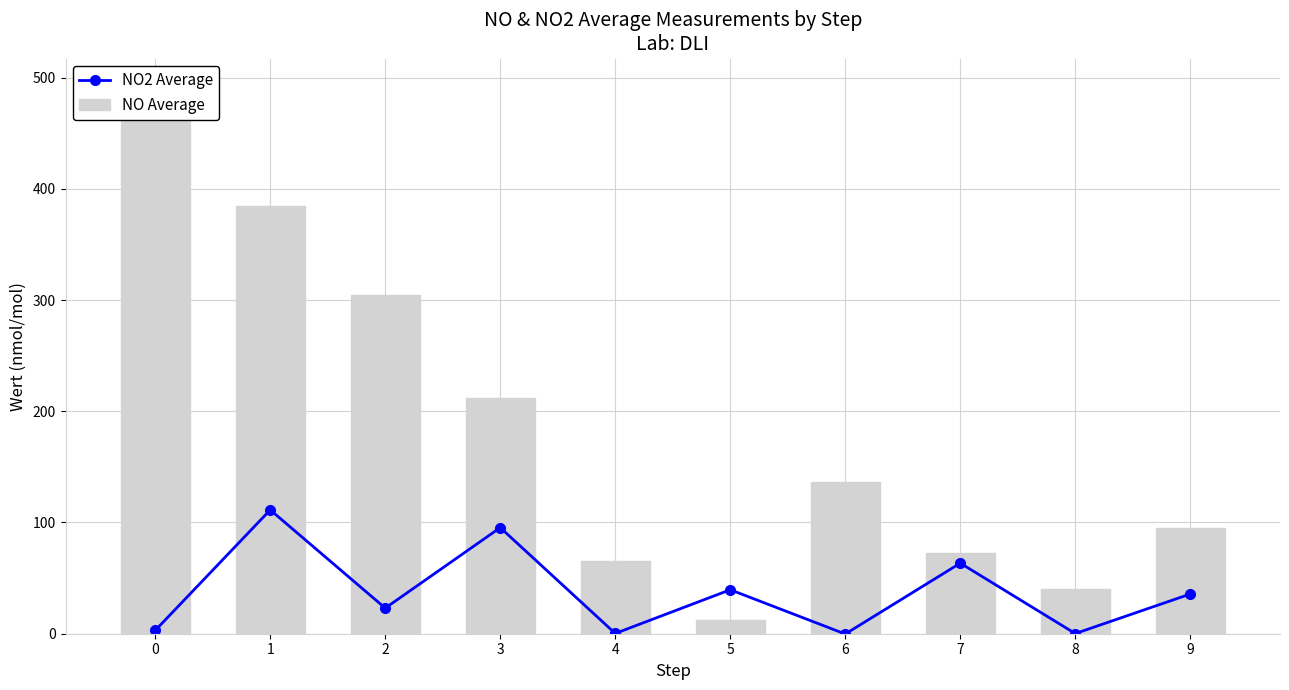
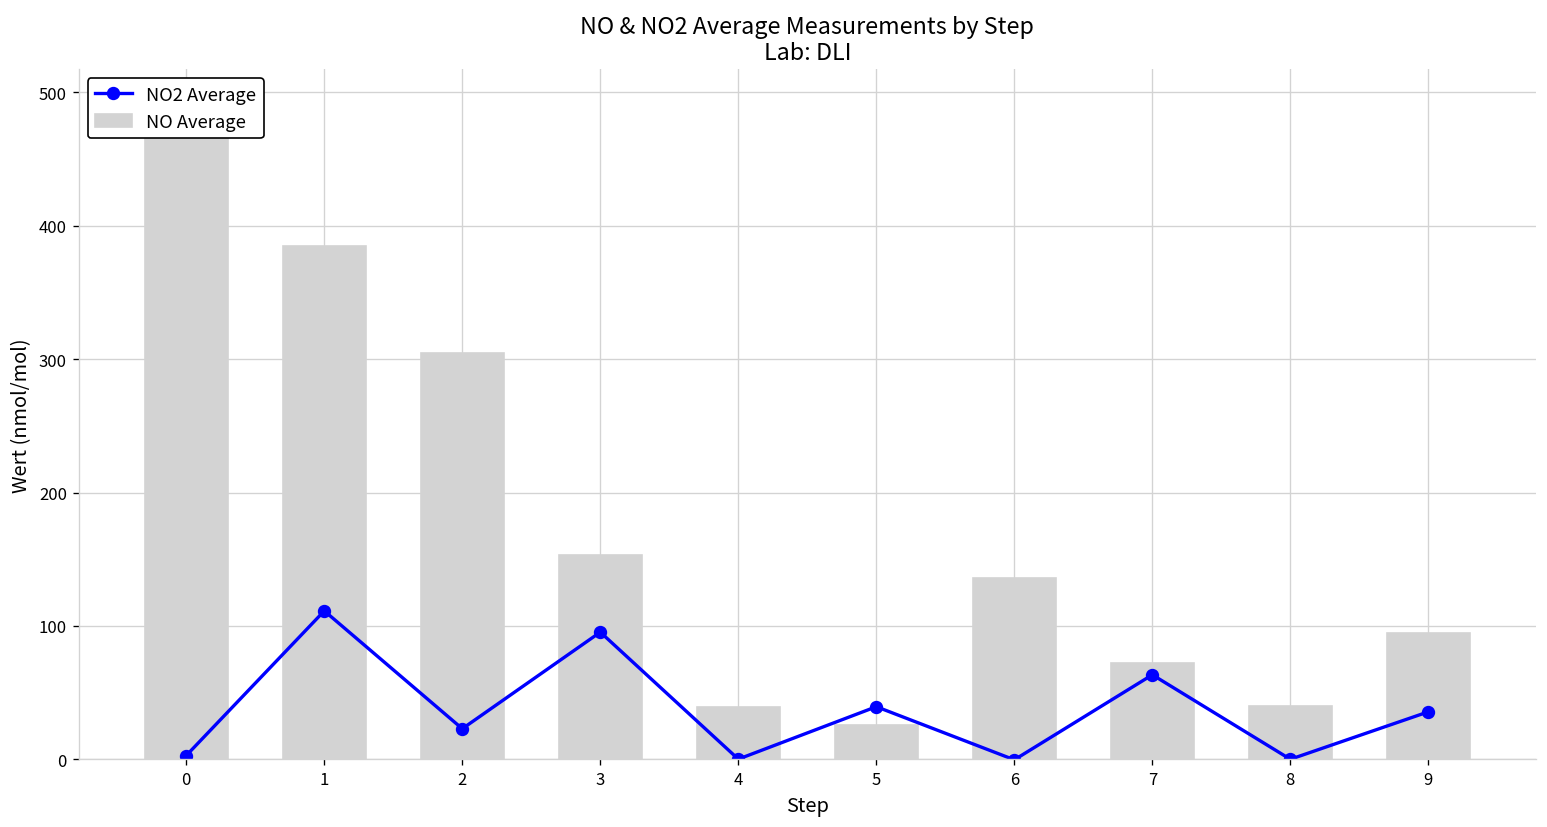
NO Average, 3: 211 -> 153
NO Average, 4: 65 -> 40
NO Average, 5: 13 -> 26
